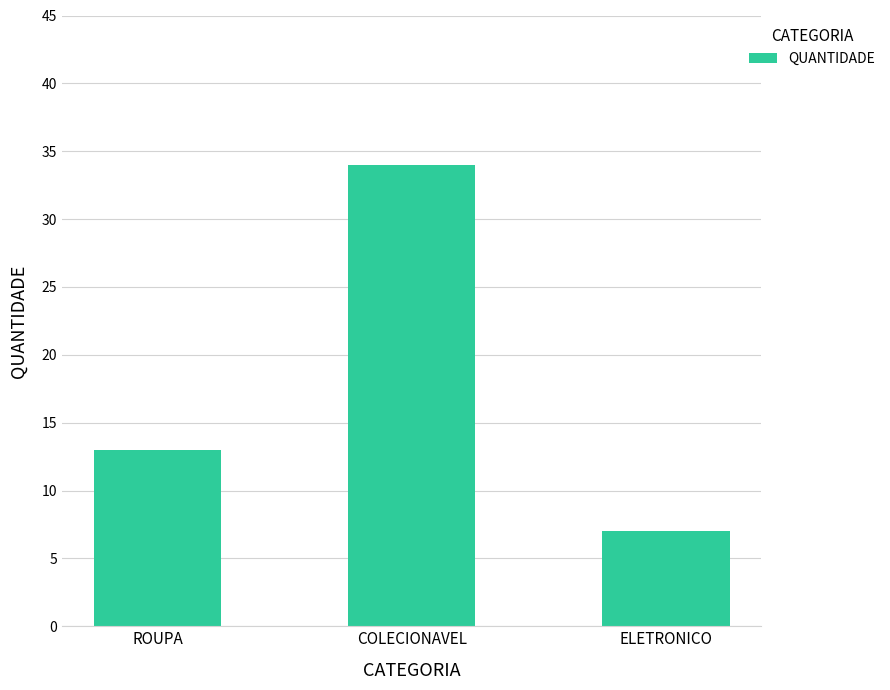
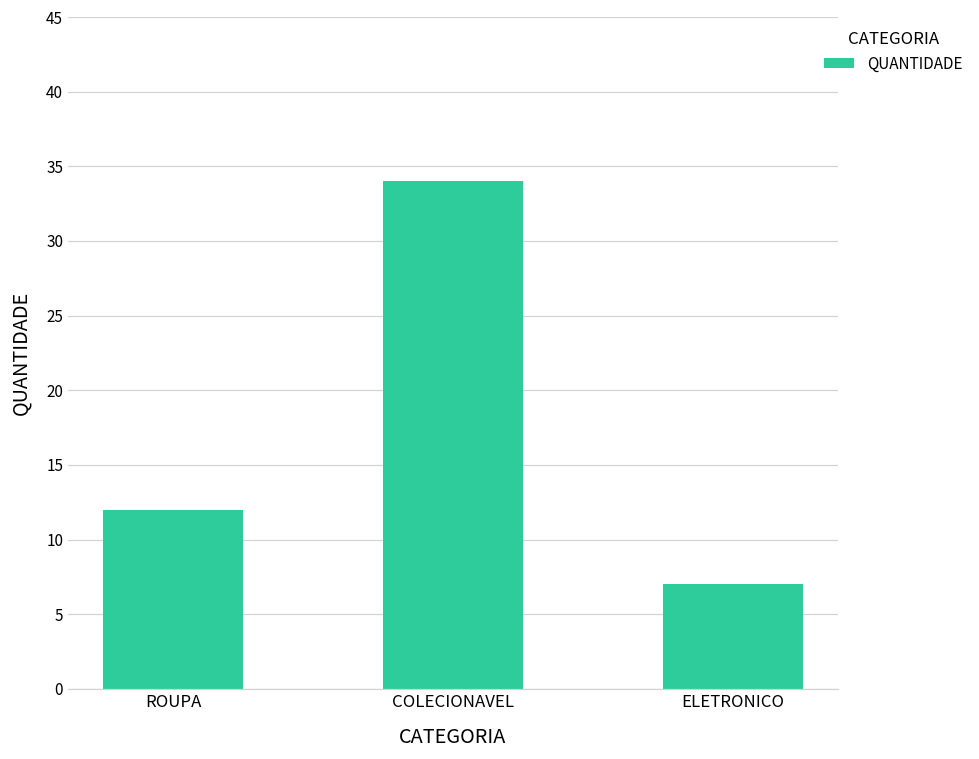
ROUPA: 13 -> 12
